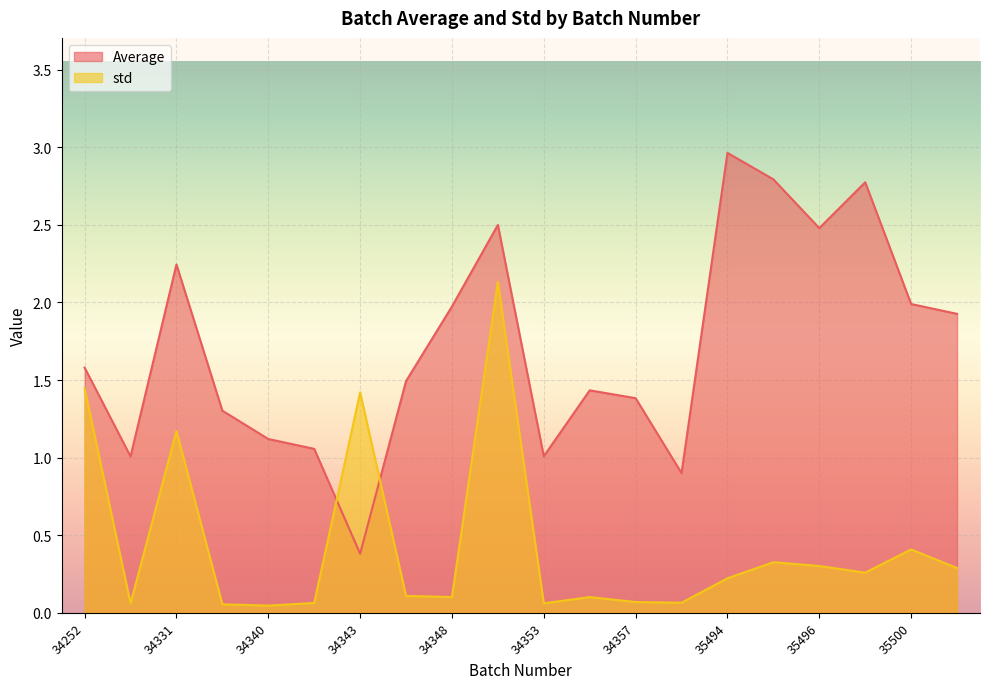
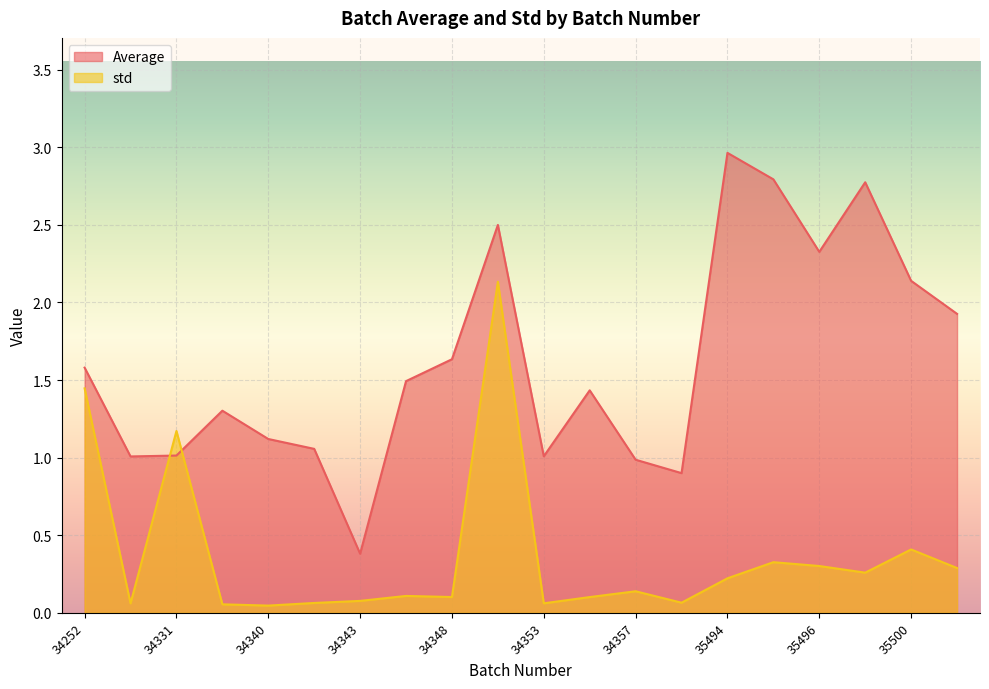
Average, 34331: 2.24 -> 1.01
std, 34343: 1.42 -> 0.08
Average, 34348: 1.97 -> 1.63
Average, 34357: 1.38 -> 0.99
std, 34357: 0.07 -> 0.14
Average, 35496: 2.48 -> 2.33
Average, 35500: 1.99 -> 2.14
